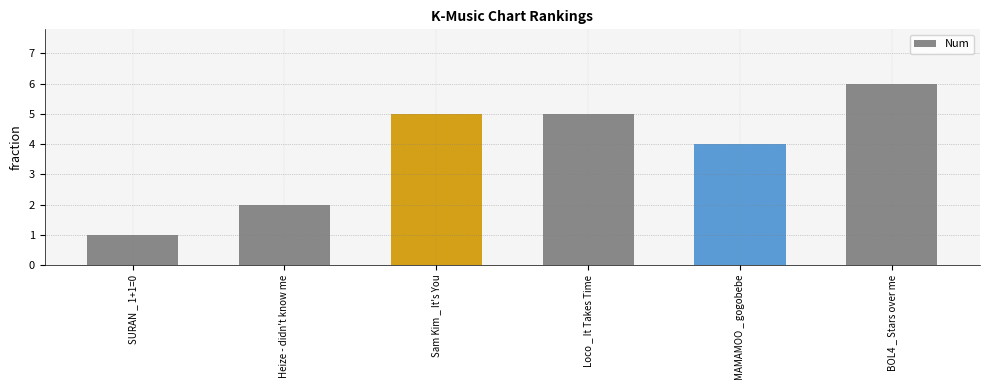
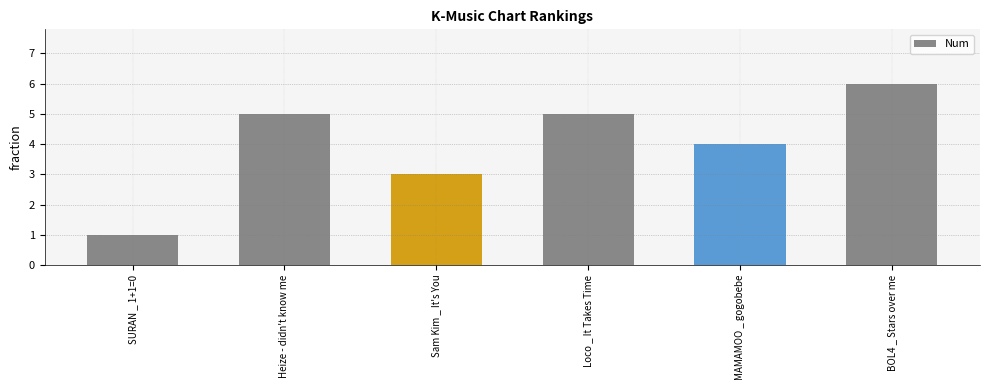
Heize - didn't know me: 2 -> 5
Sam Kim _ It's You: 5 -> 3
